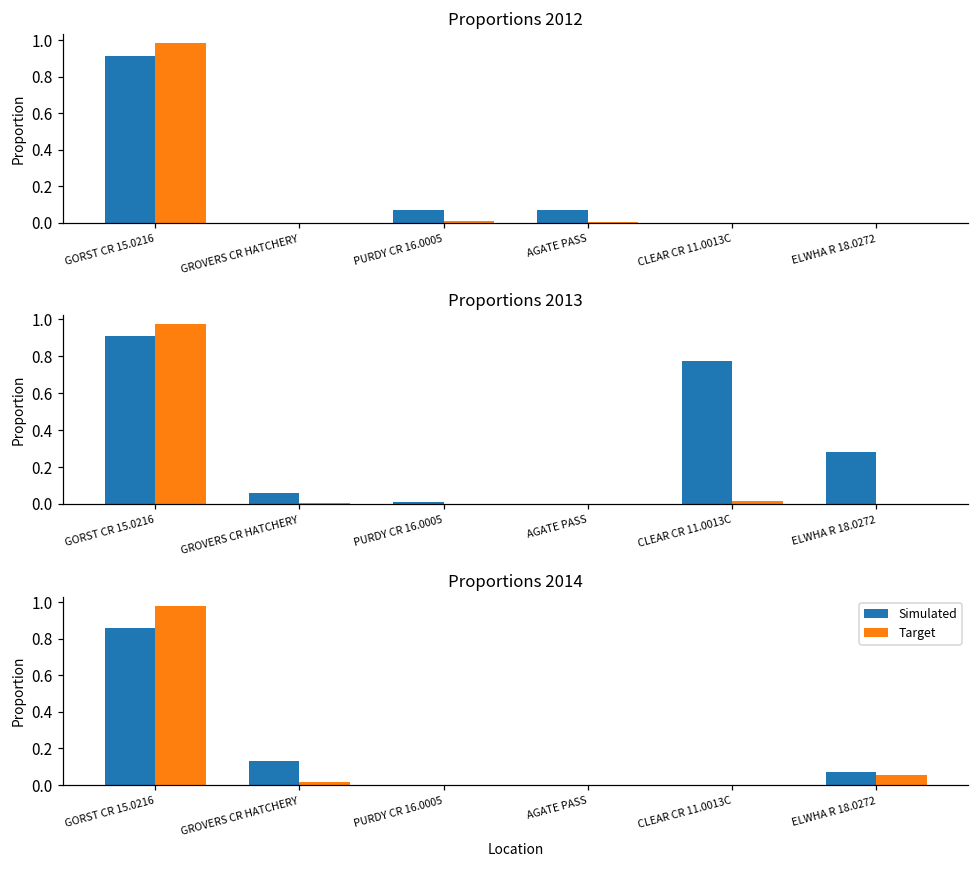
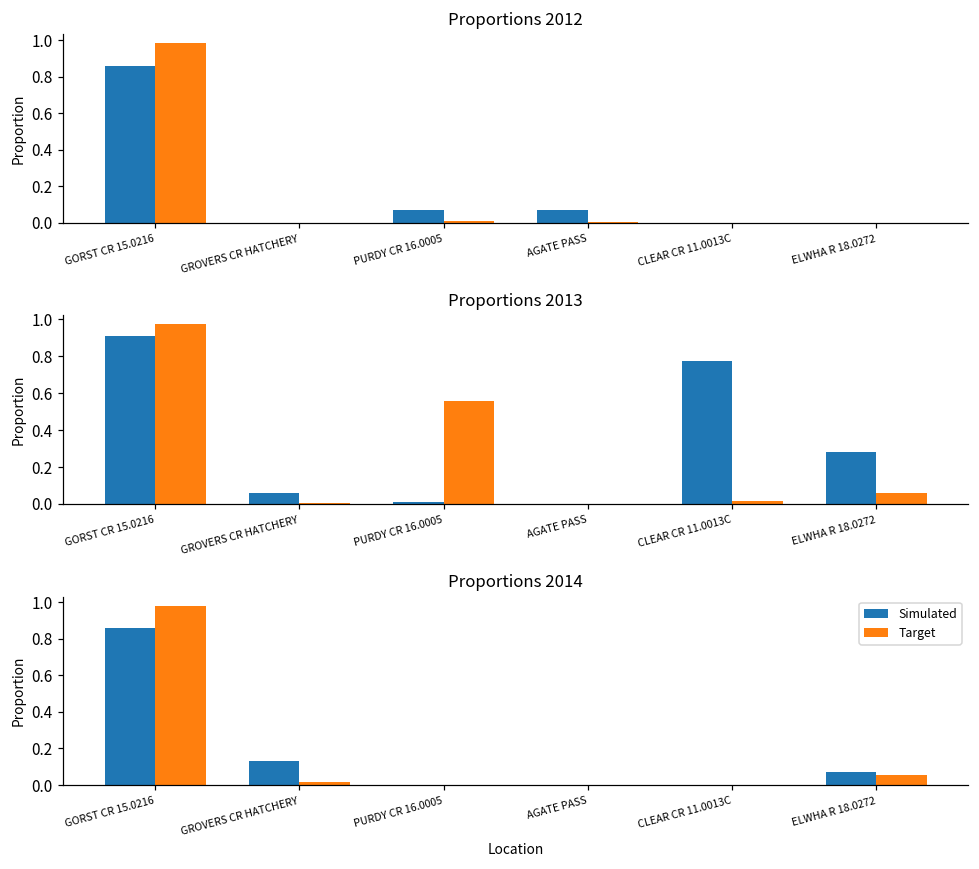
Proportions 2012, Simulated, GORST CR 15.0216: 0.91 -> 0.86
Proportions 2013, Target, PURDY CR 16.0005: 0.00 -> 0.56
Proportions 2013, Target, ELWHA R 18.0272: 0.00 -> 0.06
